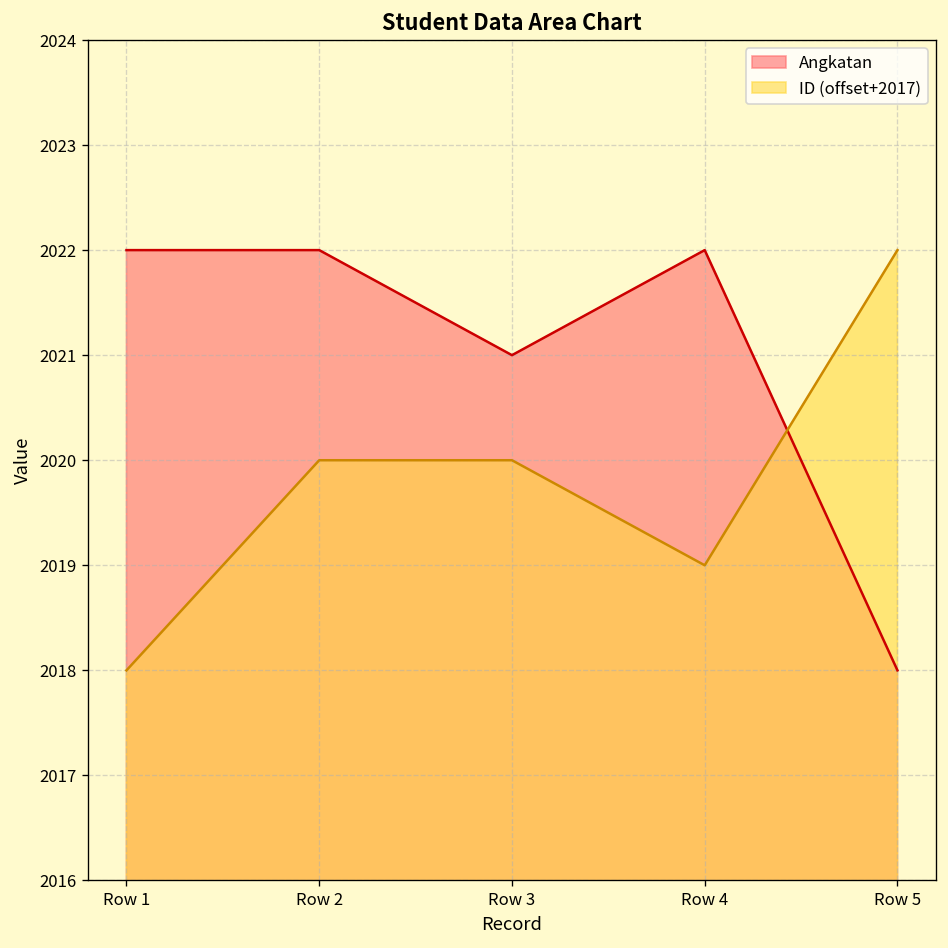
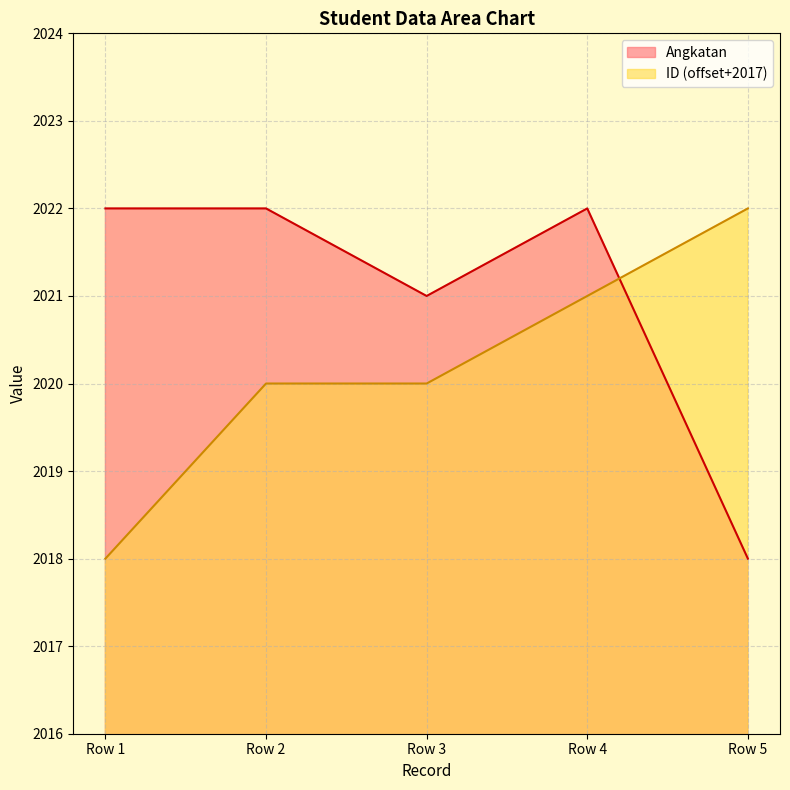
ID (offset+2017), Row 4: 2019.0 -> 2021.0
